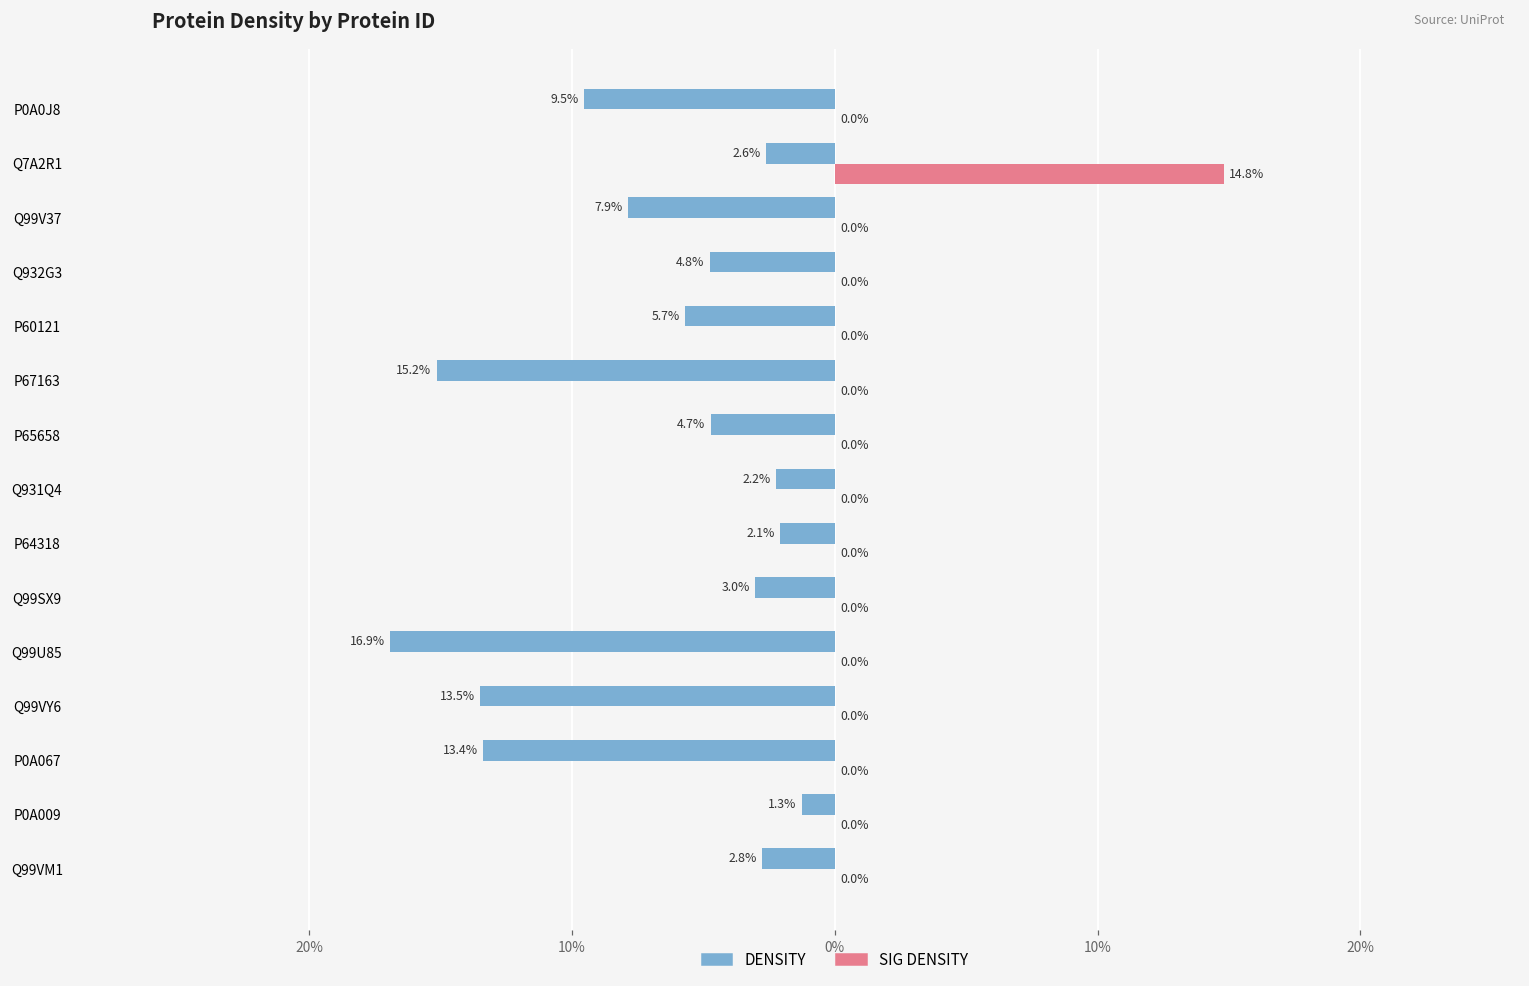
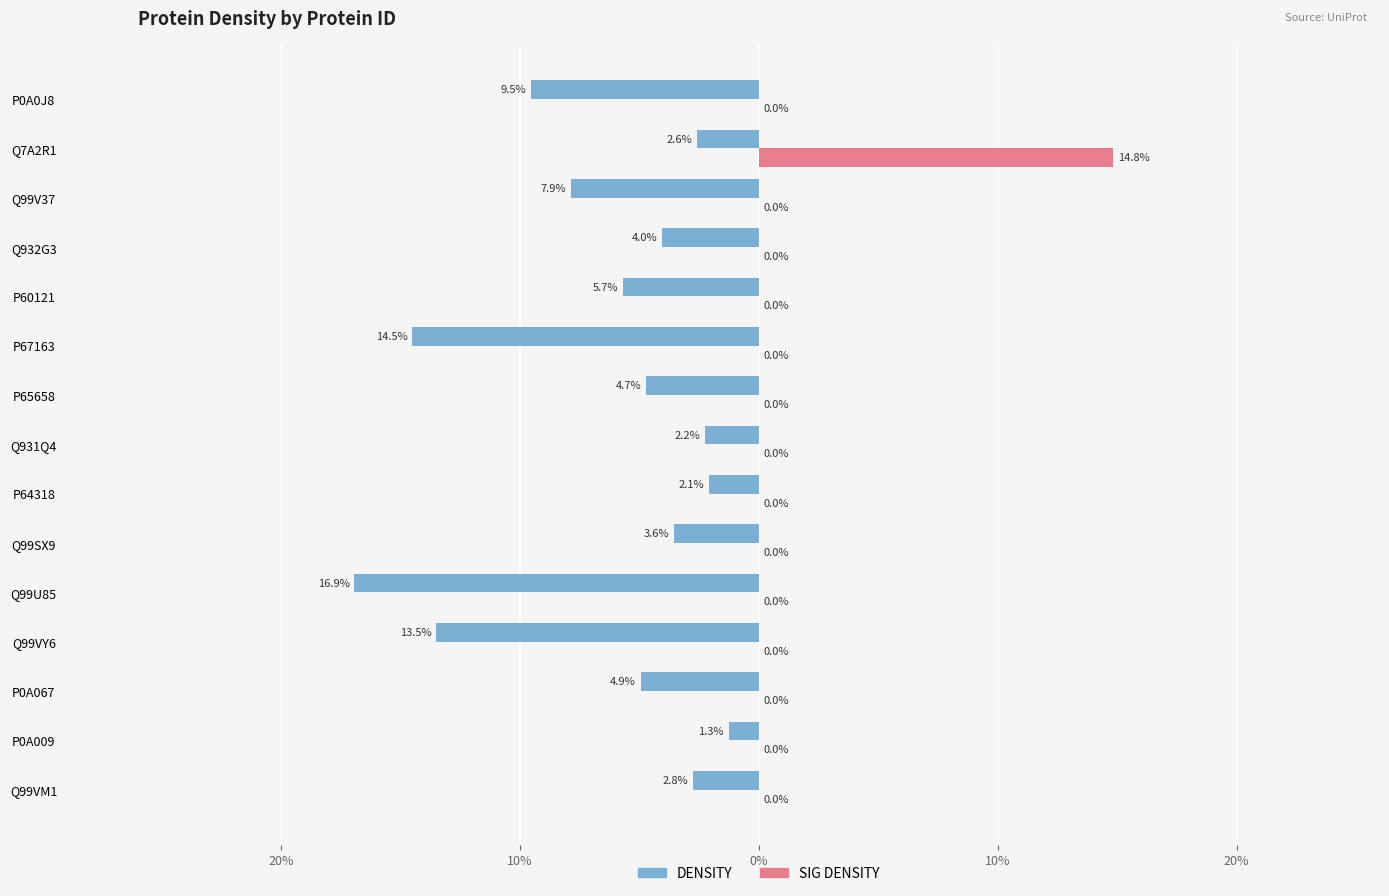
DENSITY, Q932G3: 4.8% -> 4.0%
DENSITY, P67163: 15.2% -> 14.5%
DENSITY, Q99SX9: 3.0% -> 3.6%
DENSITY, P0A067: 13.4% -> 4.9%
